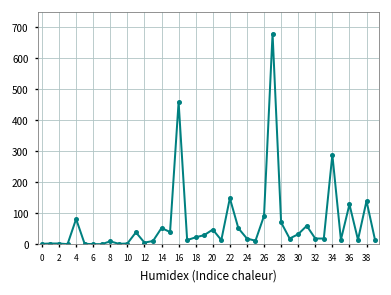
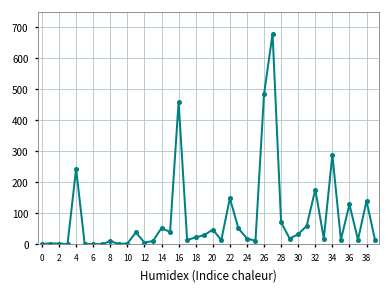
4: 80 -> 240
26: 90 -> 480
32: 20 -> 180
